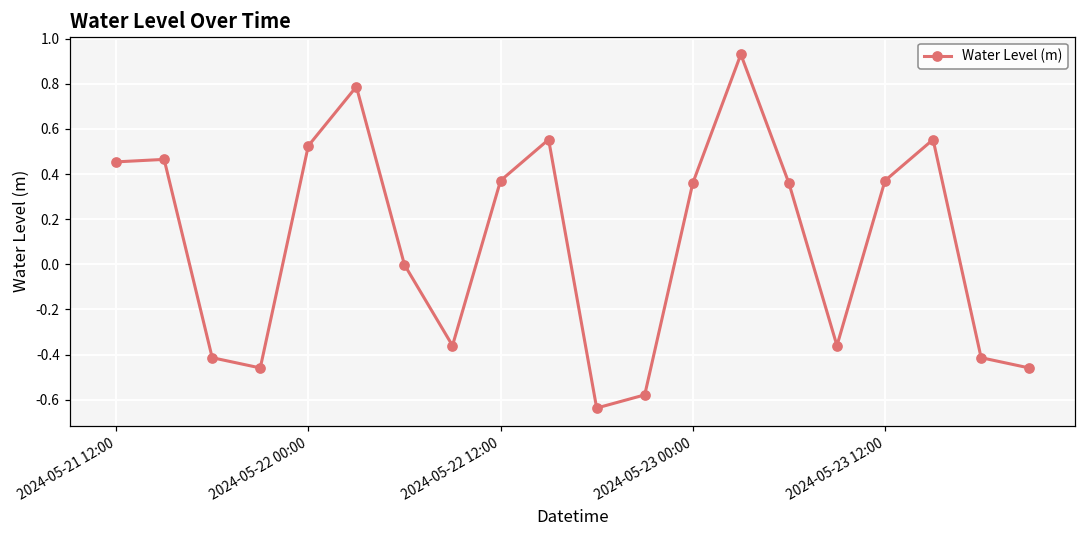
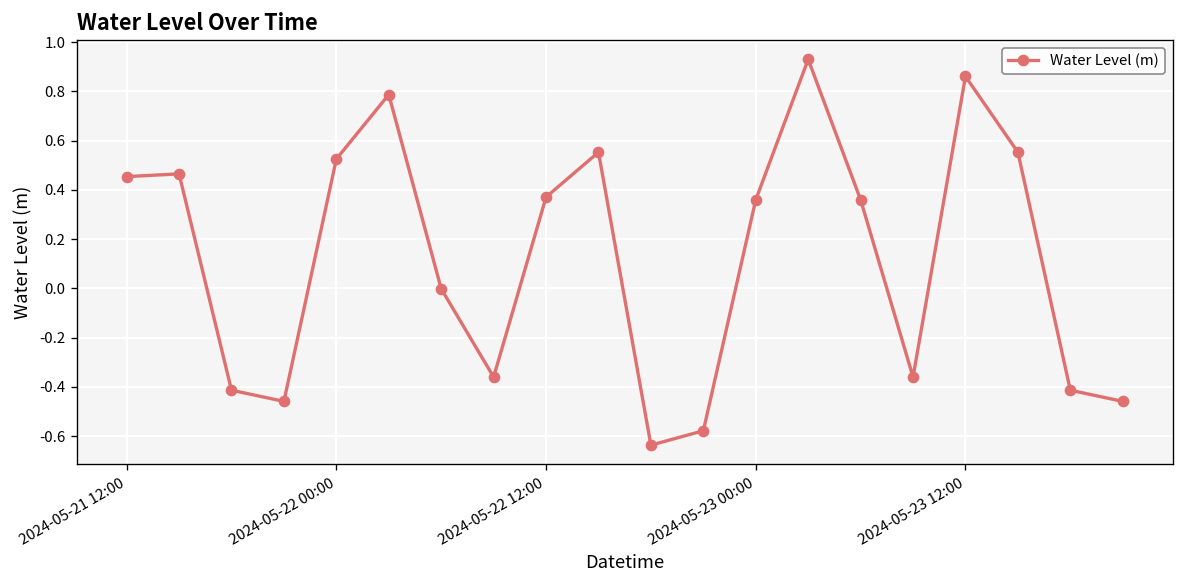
2024-05-23 12:00: 0.37 -> 0.86
